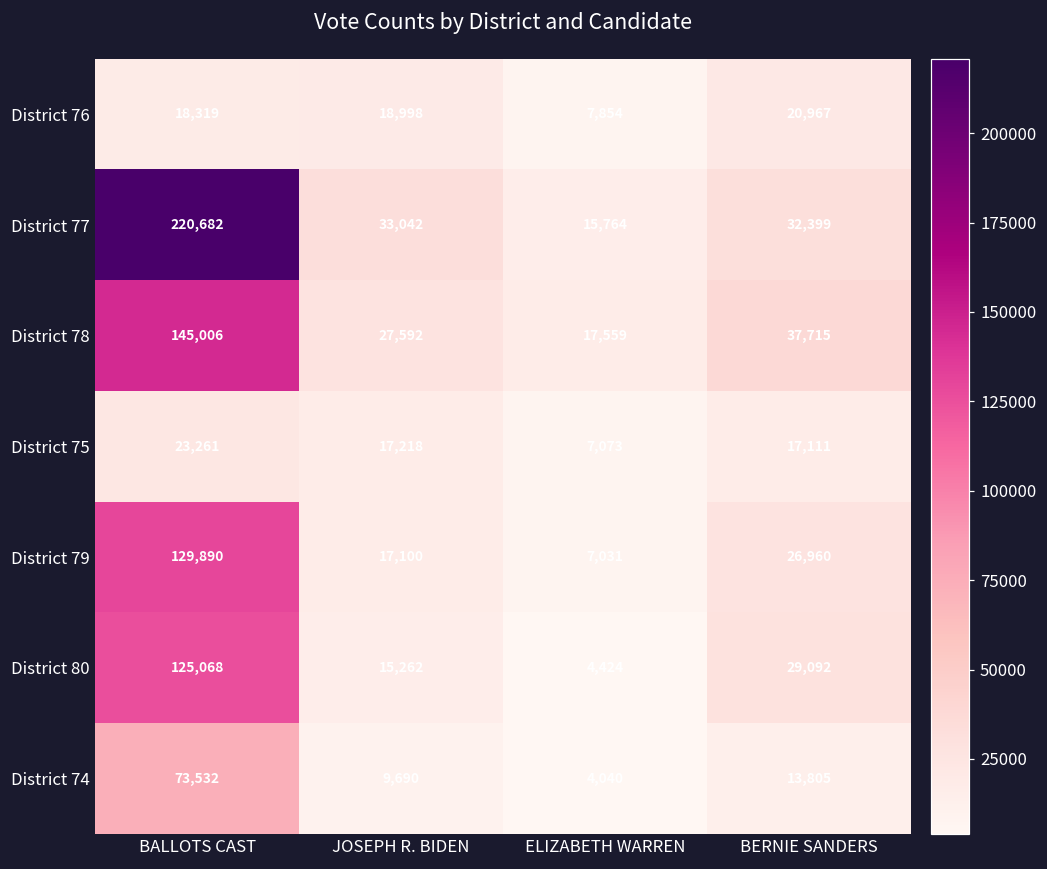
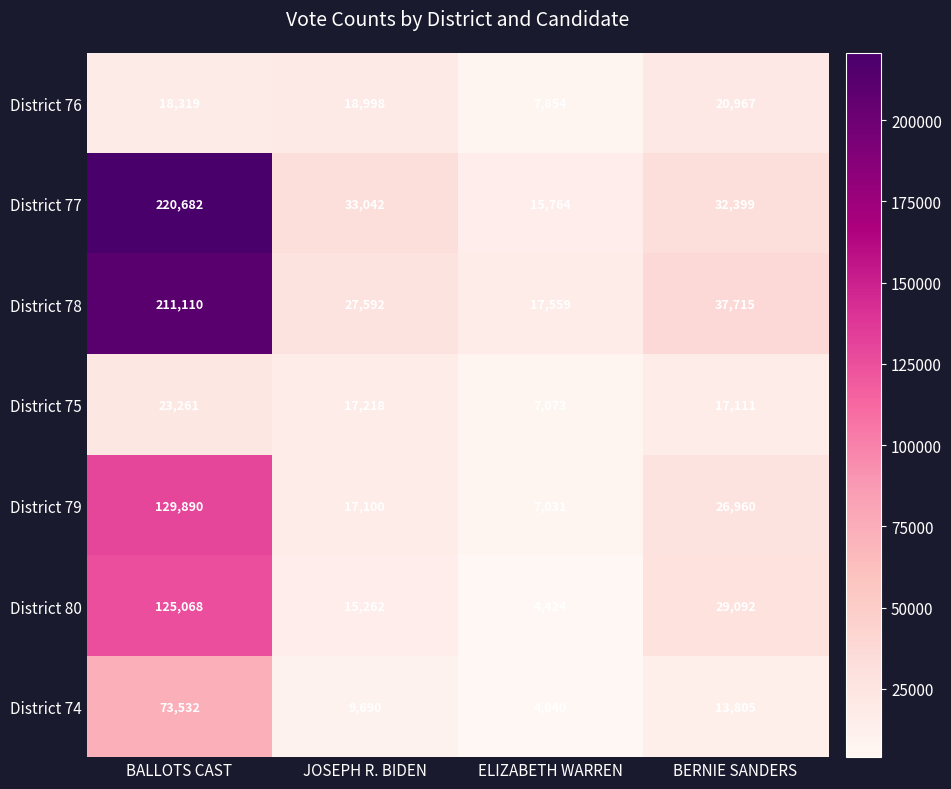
District 78, BALLOTS CAST: 145,006 -> 211,110
